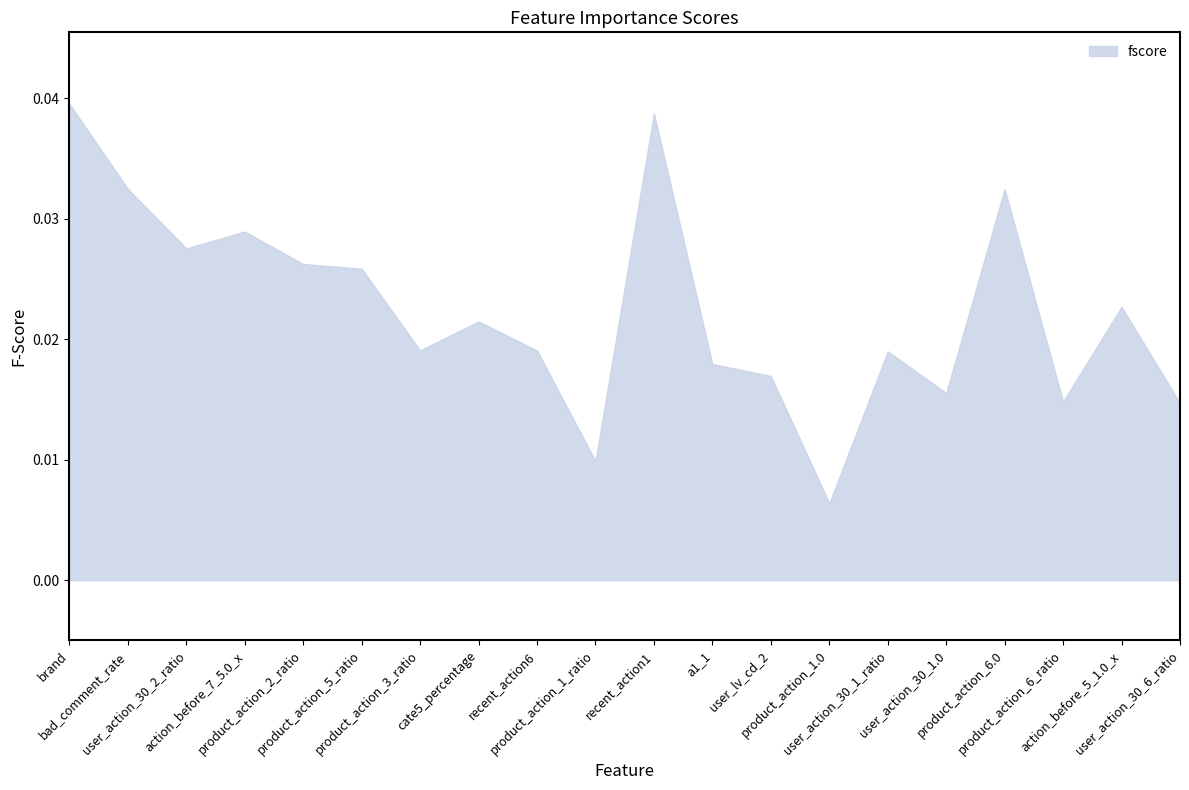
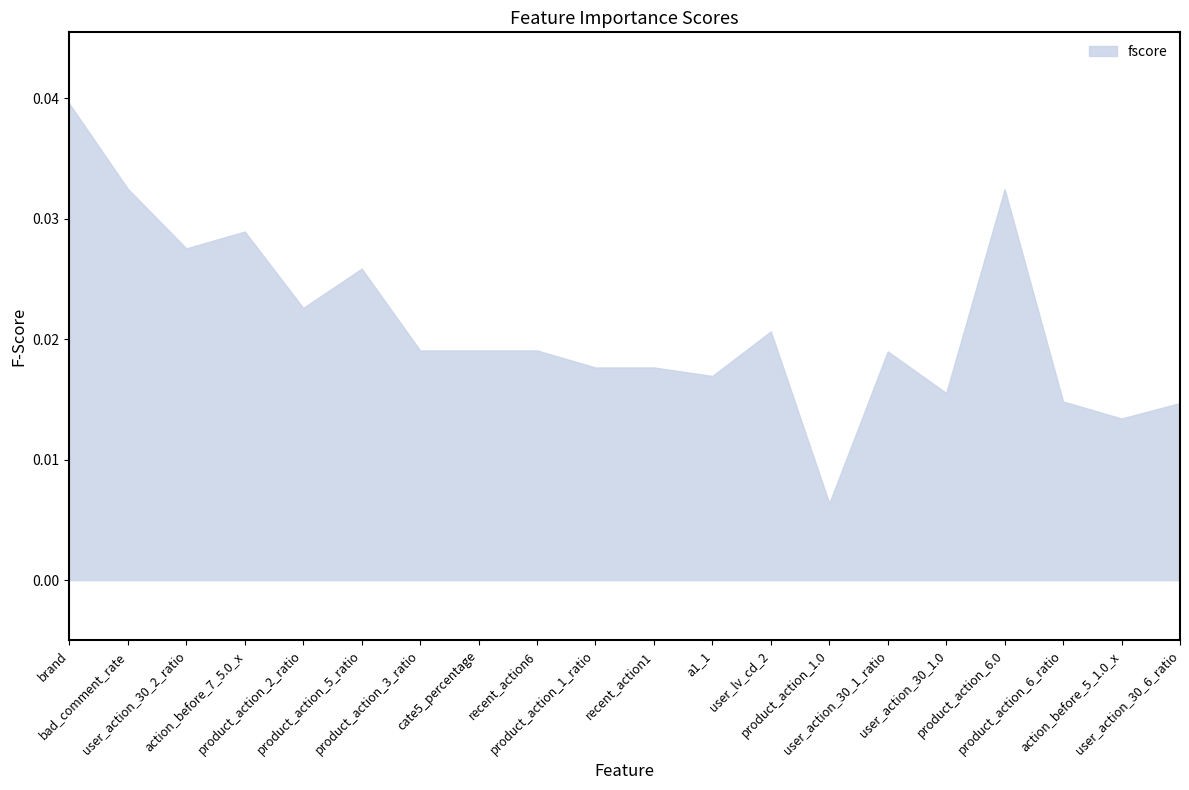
product_action_2_ratio: 0.0262 -> 0.0226
cate5_percentage: 0.0215 -> 0.0191
product_action_1_ratio: 0.0099 -> 0.0177
recent_action1: 0.0388 -> 0.0177
a1_1: 0.0179 -> 0.0169
user_lv_cd_2: 0.0169 -> 0.0207
action_before_5_1.0_x: 0.0227 -> 0.0134
